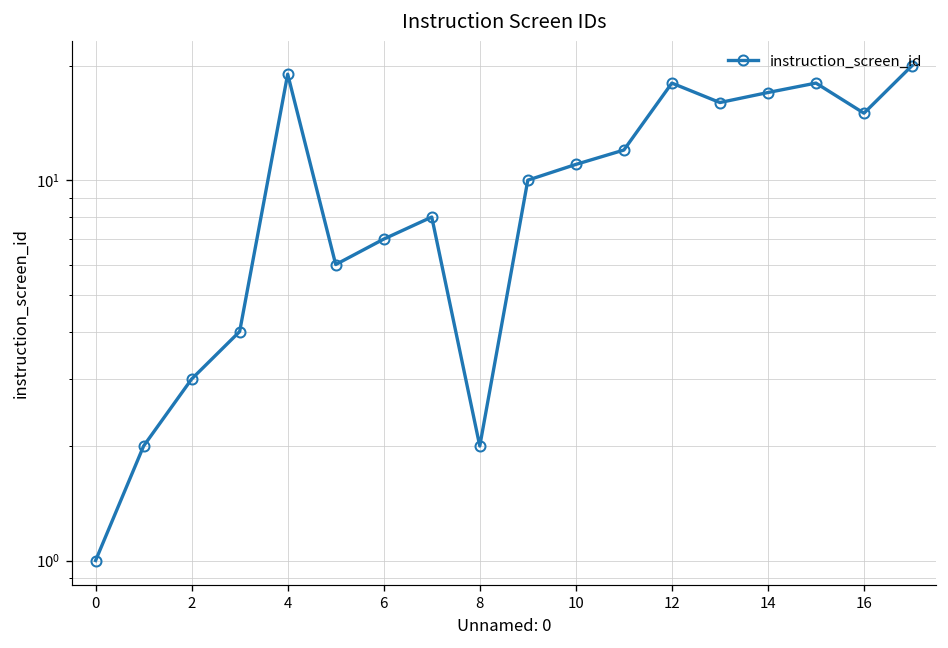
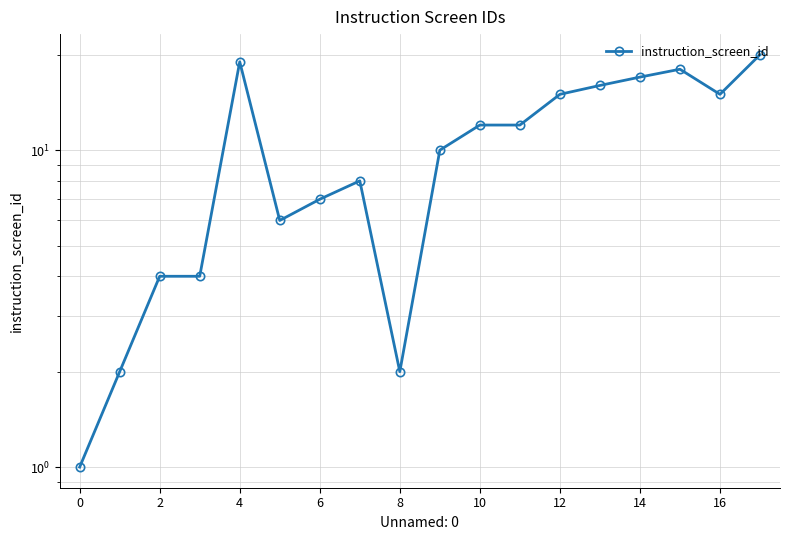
2: 3 -> 4
10: 11 -> 12
12: 18 -> 15
